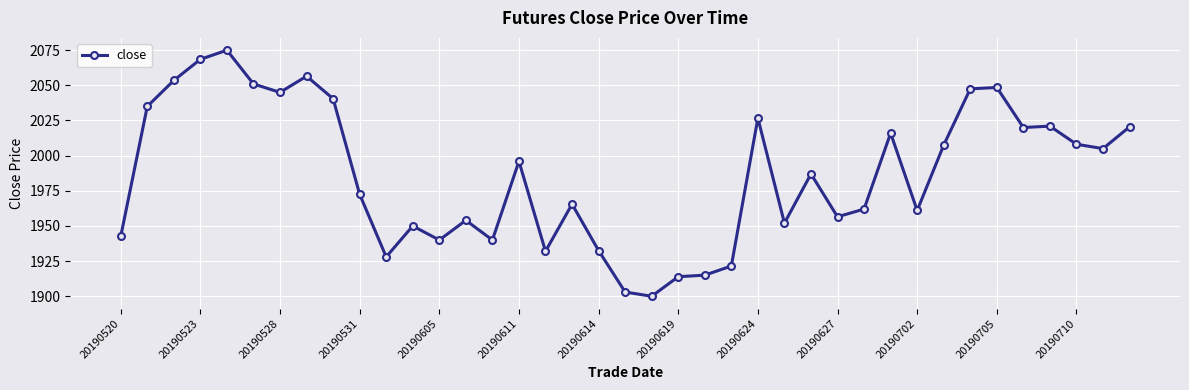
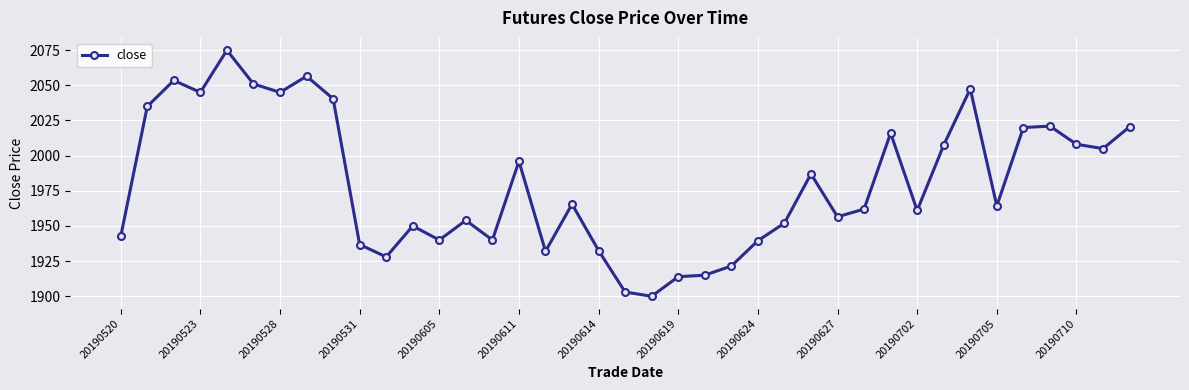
20190523: 2069 -> 2045
20190531: 1973 -> 1937
20190624: 2027 -> 1940
20190705: 2049 -> 1964
